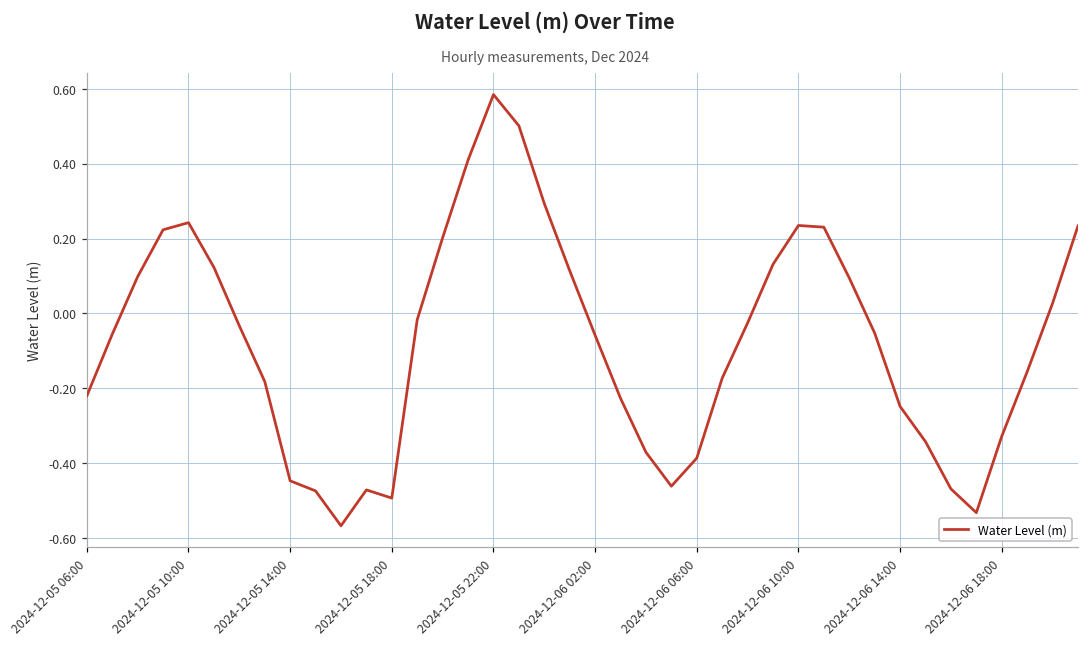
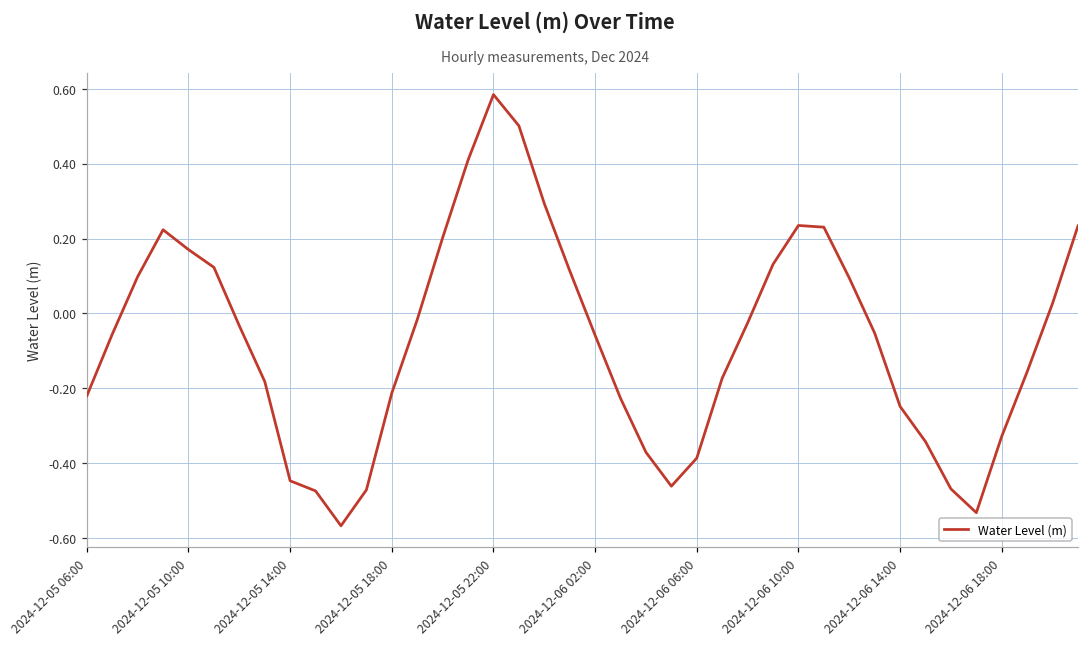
2024-12-05 10:00: 0.24 -> 0.17
2024-12-05 18:00: -0.49 -> -0.21
